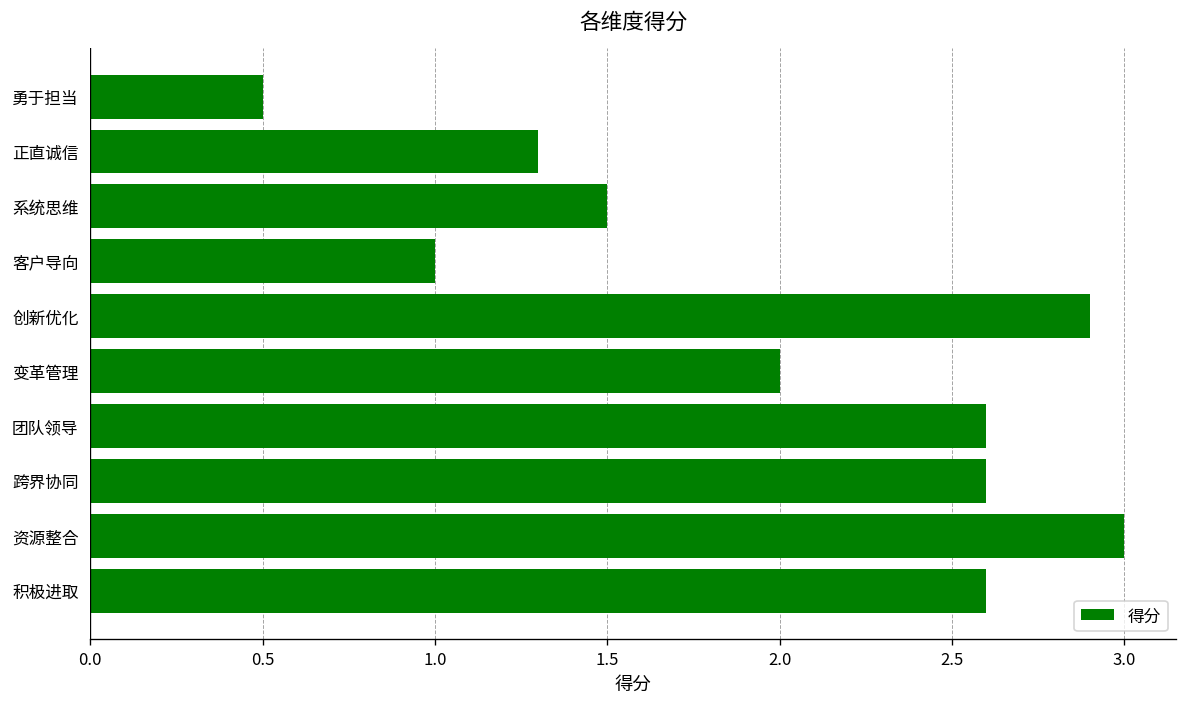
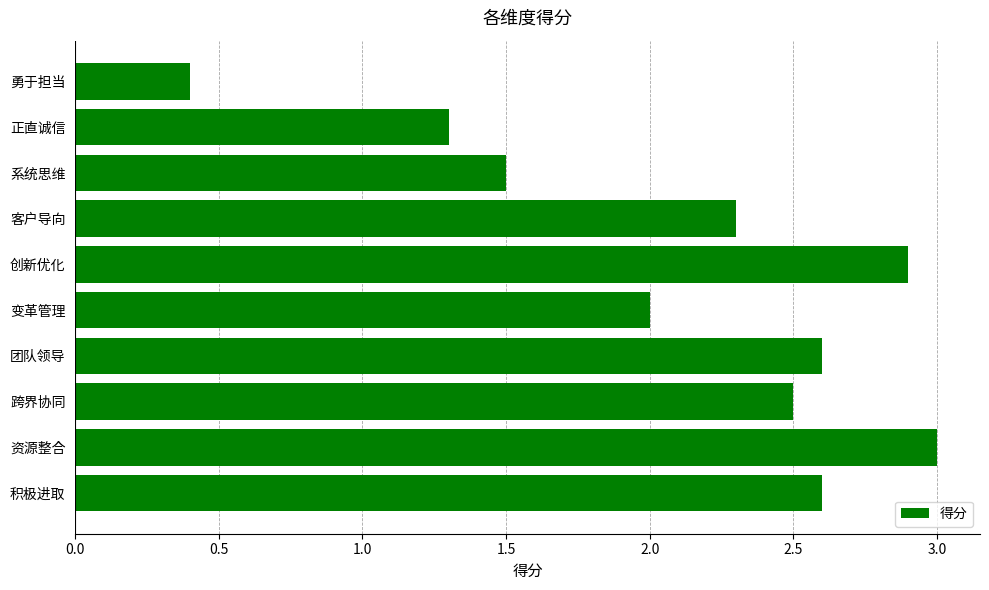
勇于担当: 0.5 -> 0.4
客户导向: 1.0 -> 2.3
跨界协同: 2.6 -> 2.5
